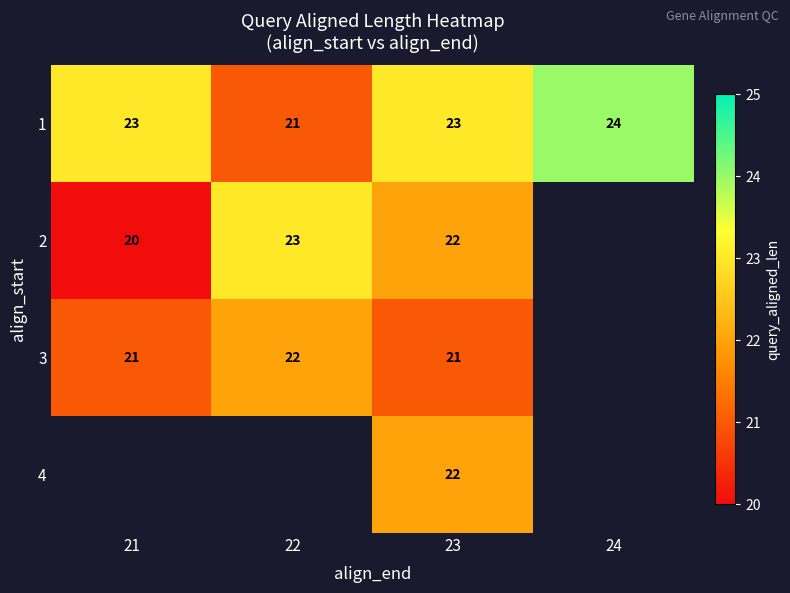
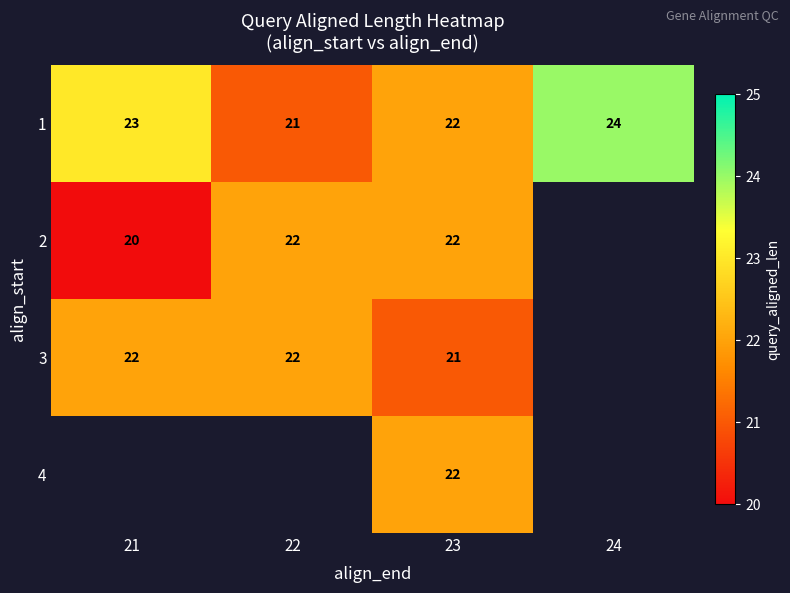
1, 23: 23 -> 22
2, 22: 23 -> 22
3, 21: 21 -> 22
